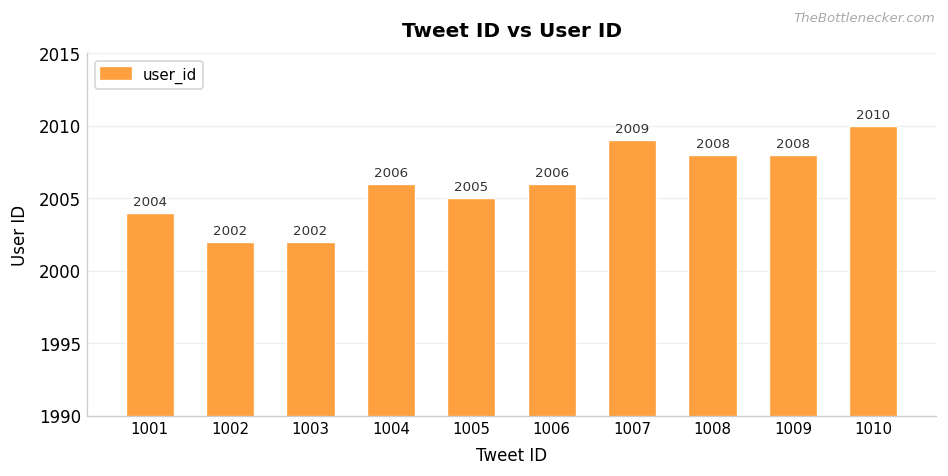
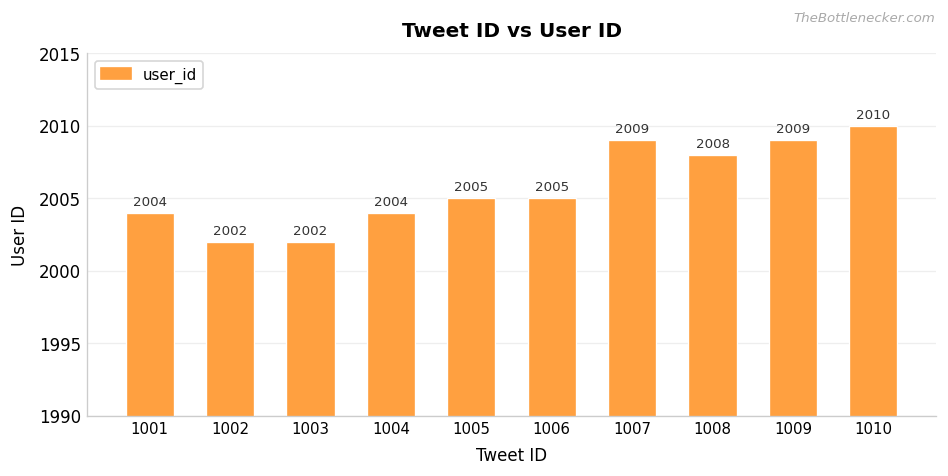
1004: 2006 -> 2004
1006: 2006 -> 2005
1009: 2008 -> 2009
